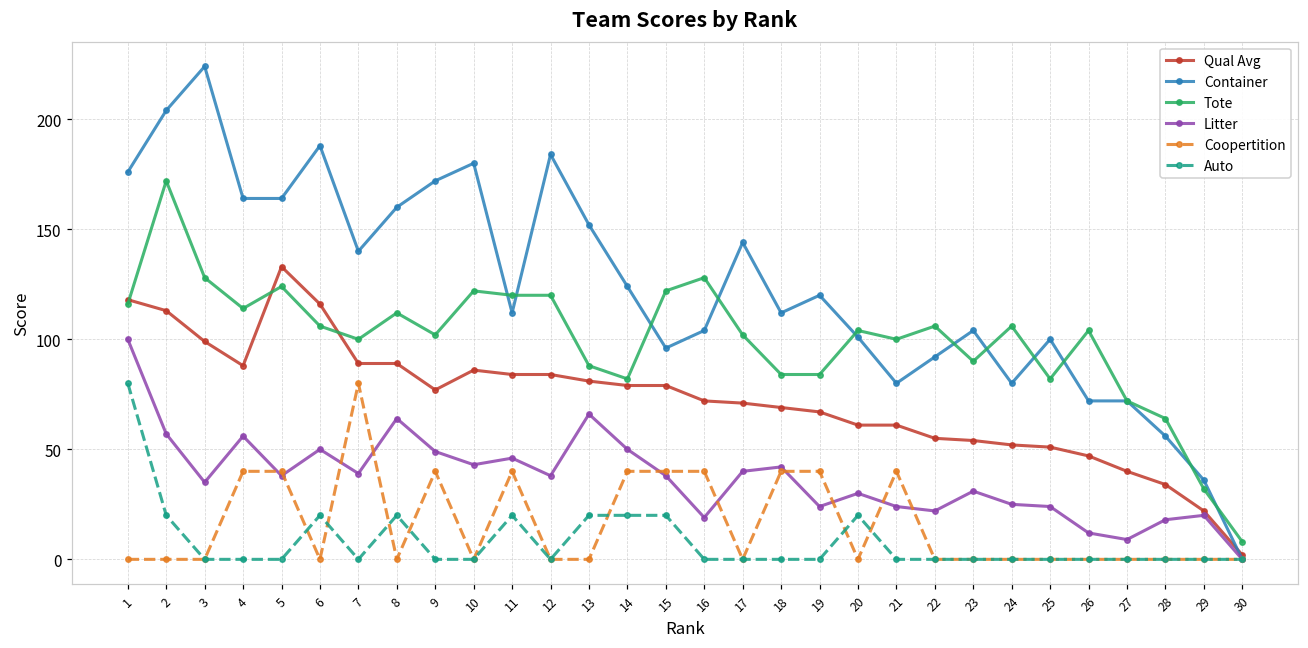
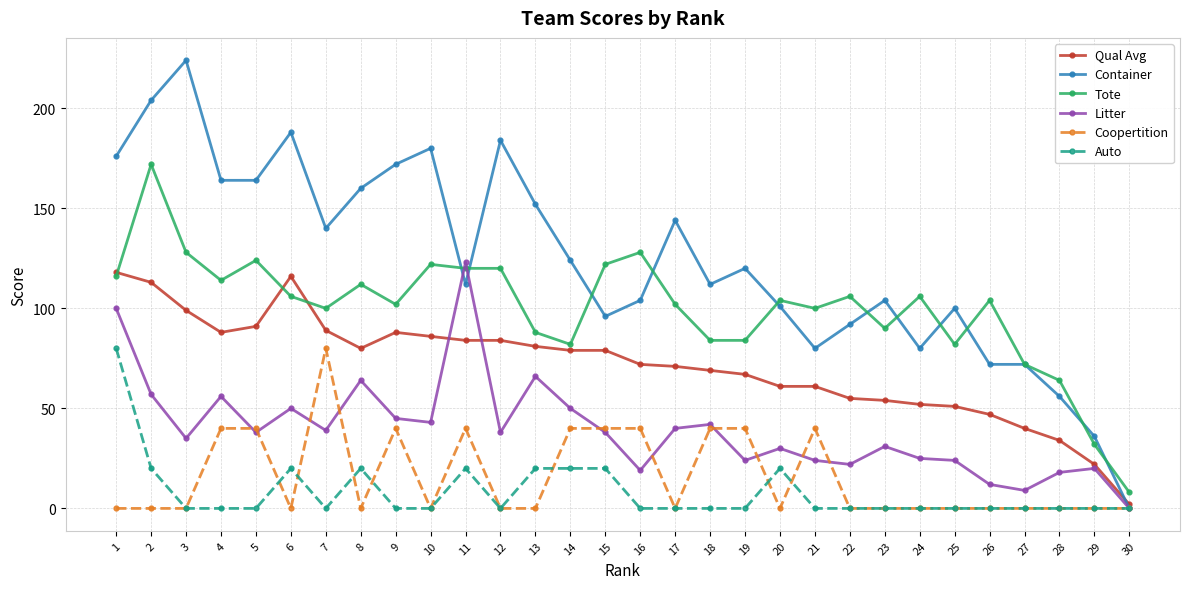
Qual Avg, 5: 133 -> 91
Qual Avg, 8: 89 -> 80
Qual Avg, 9: 77 -> 88
Litter, 9: 49 -> 45
Litter, 11: 46 -> 123
